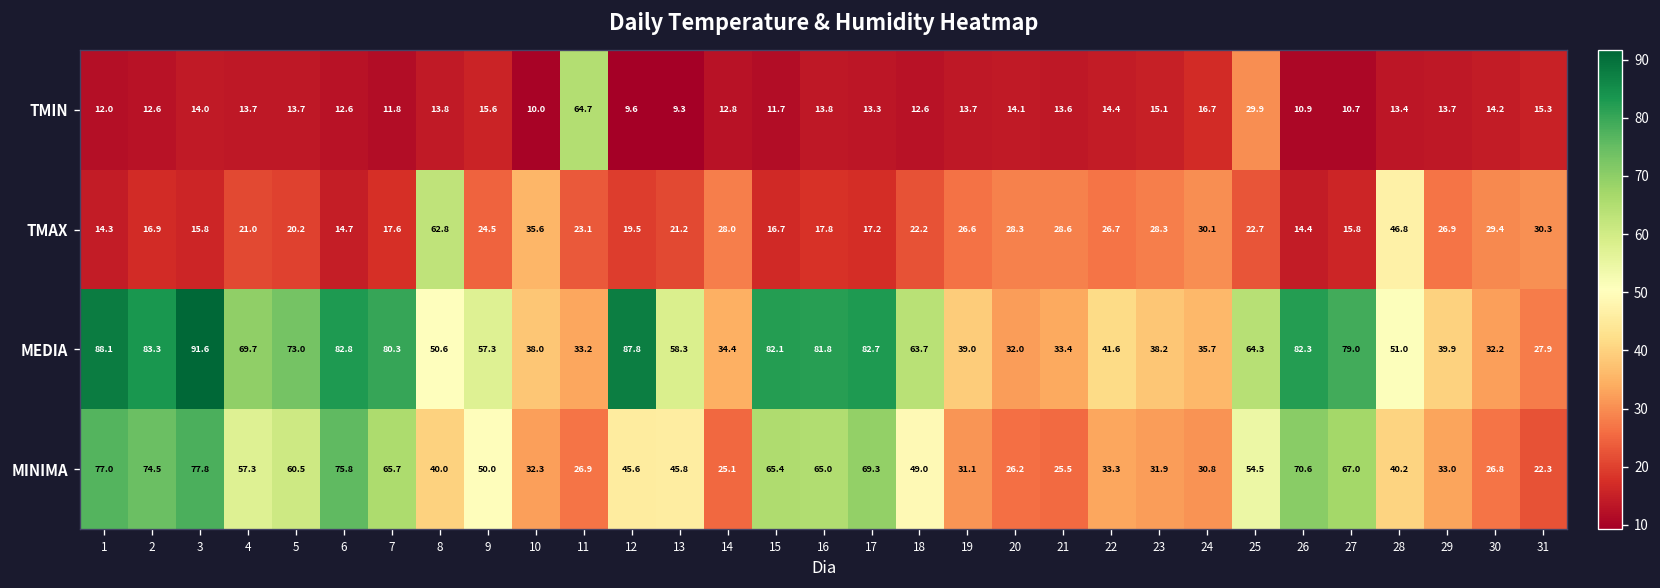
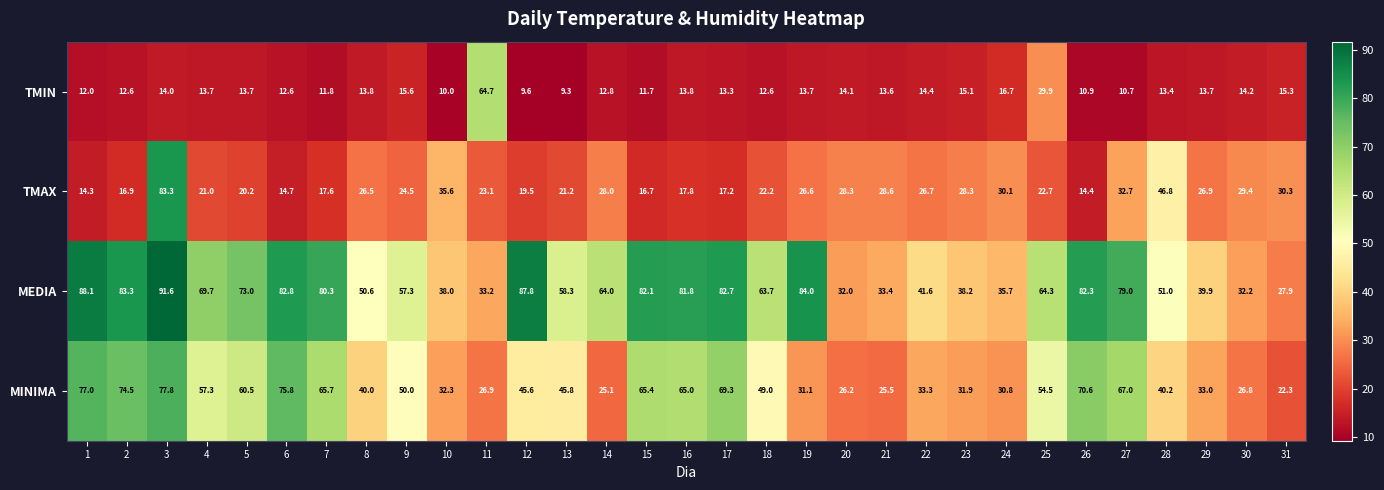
TMAX, 3: 15.8 -> 83.3
TMAX, 8: 62.8 -> 26.5
TMAX, 27: 15.8 -> 32.7
MEDIA, 14: 34.4 -> 64.0
MEDIA, 19: 39.0 -> 84.0
